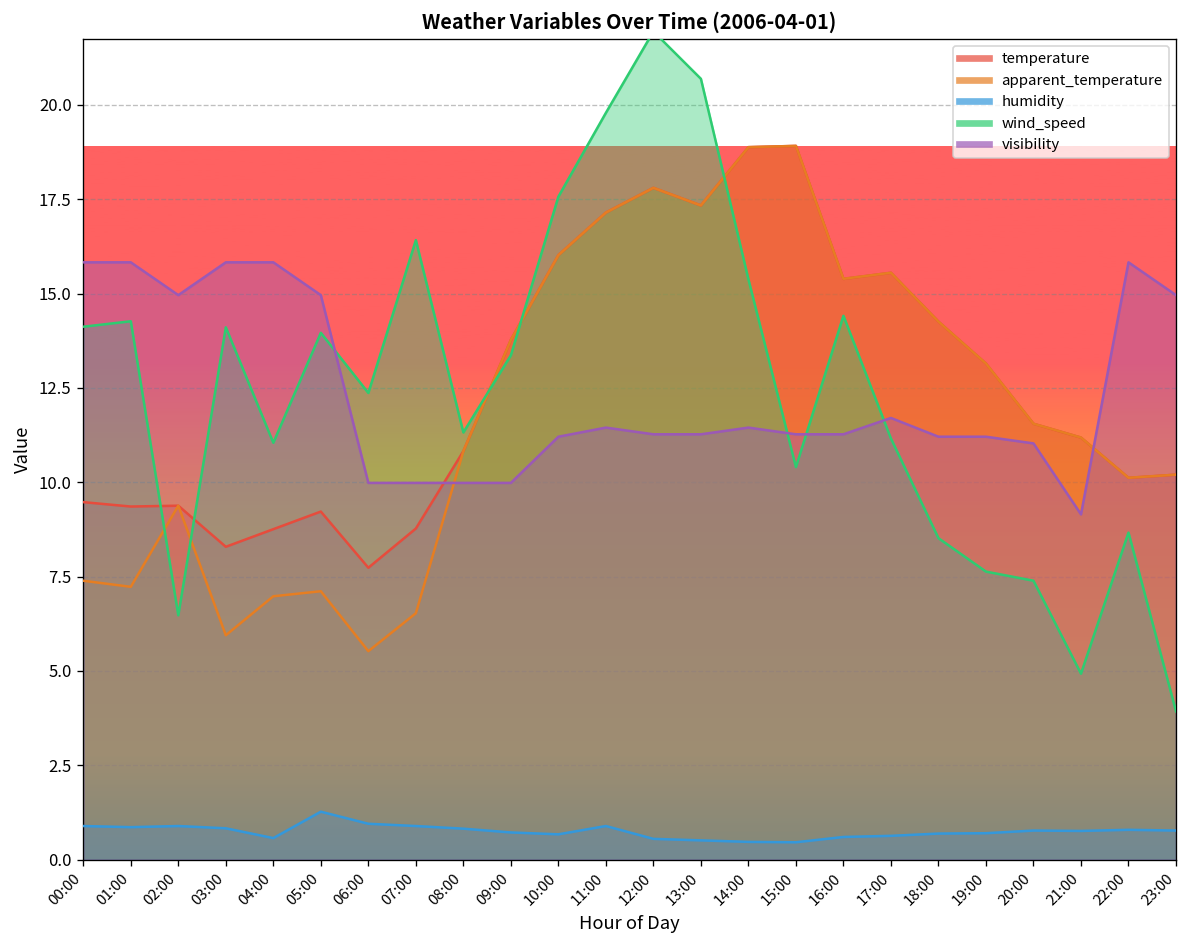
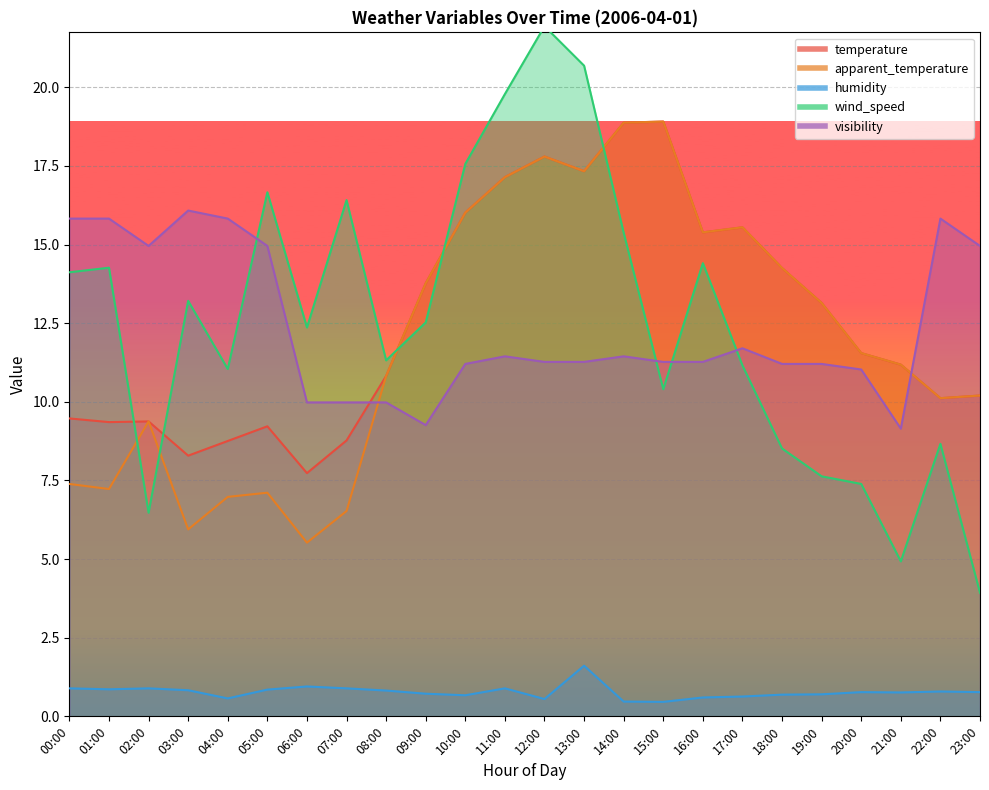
wind_speed, 03:00: 14.1 -> 13.2
visibility, 03:00: 15.8 -> 16.1
humidity, 05:00: 1.3 -> 0.9
wind_speed, 05:00: 14.0 -> 16.7
wind_speed, 09:00: 13.4 -> 12.5
visibility, 09:00: 10.0 -> 9.3
humidity, 13:00: 0.5 -> 1.6
